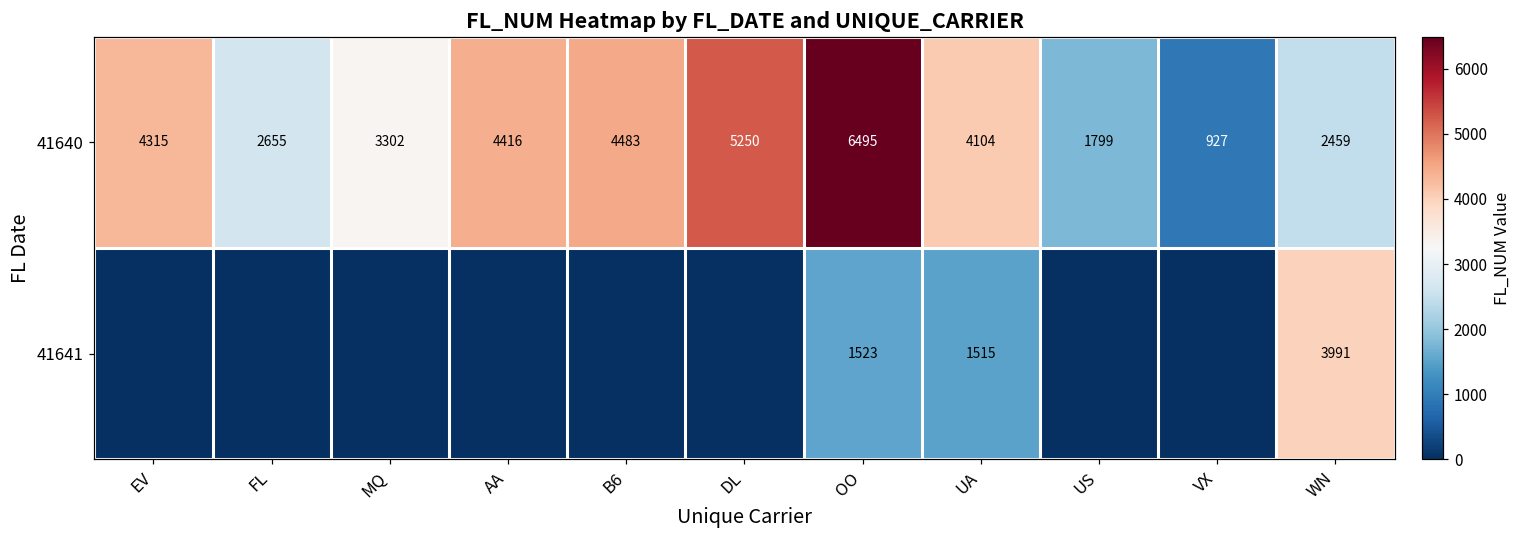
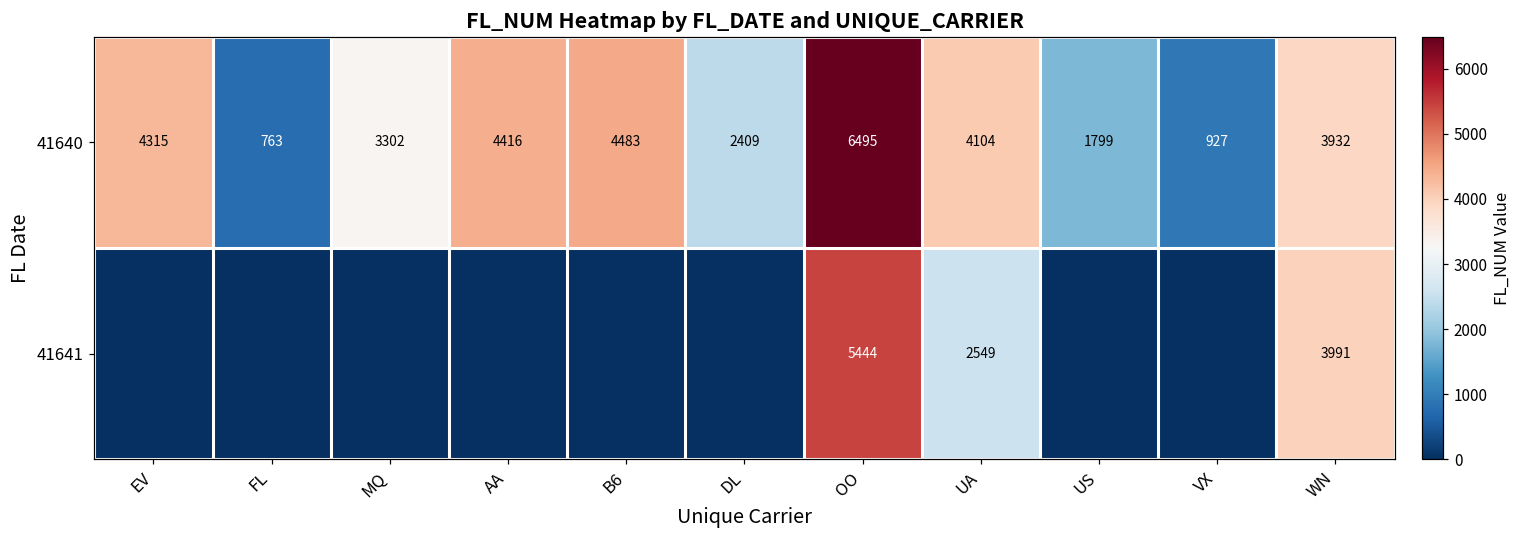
41640, FL: 2655 -> 763
41640, DL: 5250 -> 2409
41640, WN: 2459 -> 3932
41641, OO: 1523 -> 5444
41641, UA: 1515 -> 2549
